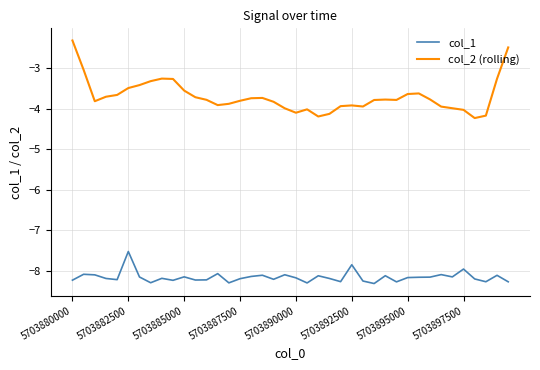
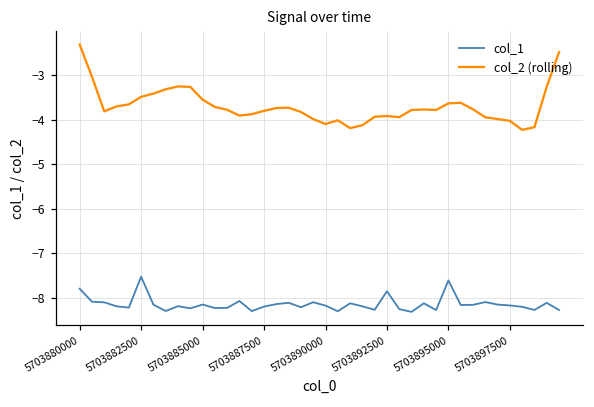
col_1, 5703880000: -8.2 -> -7.8
col_1, 5703895000: -8.2 -> -7.6
col_1, 5703897500: -8.0 -> -8.2
